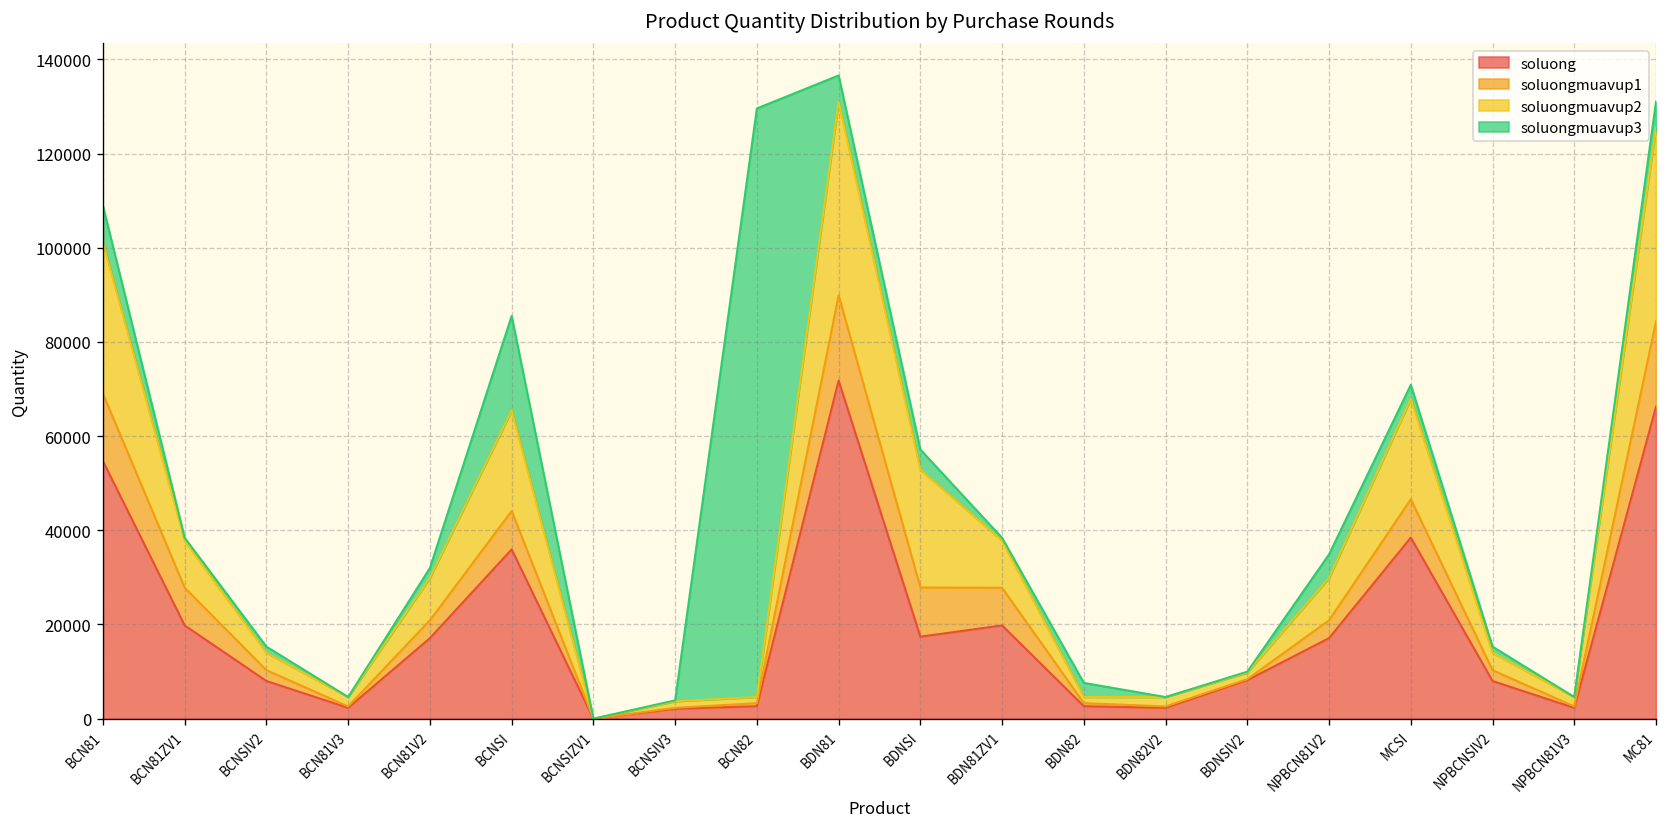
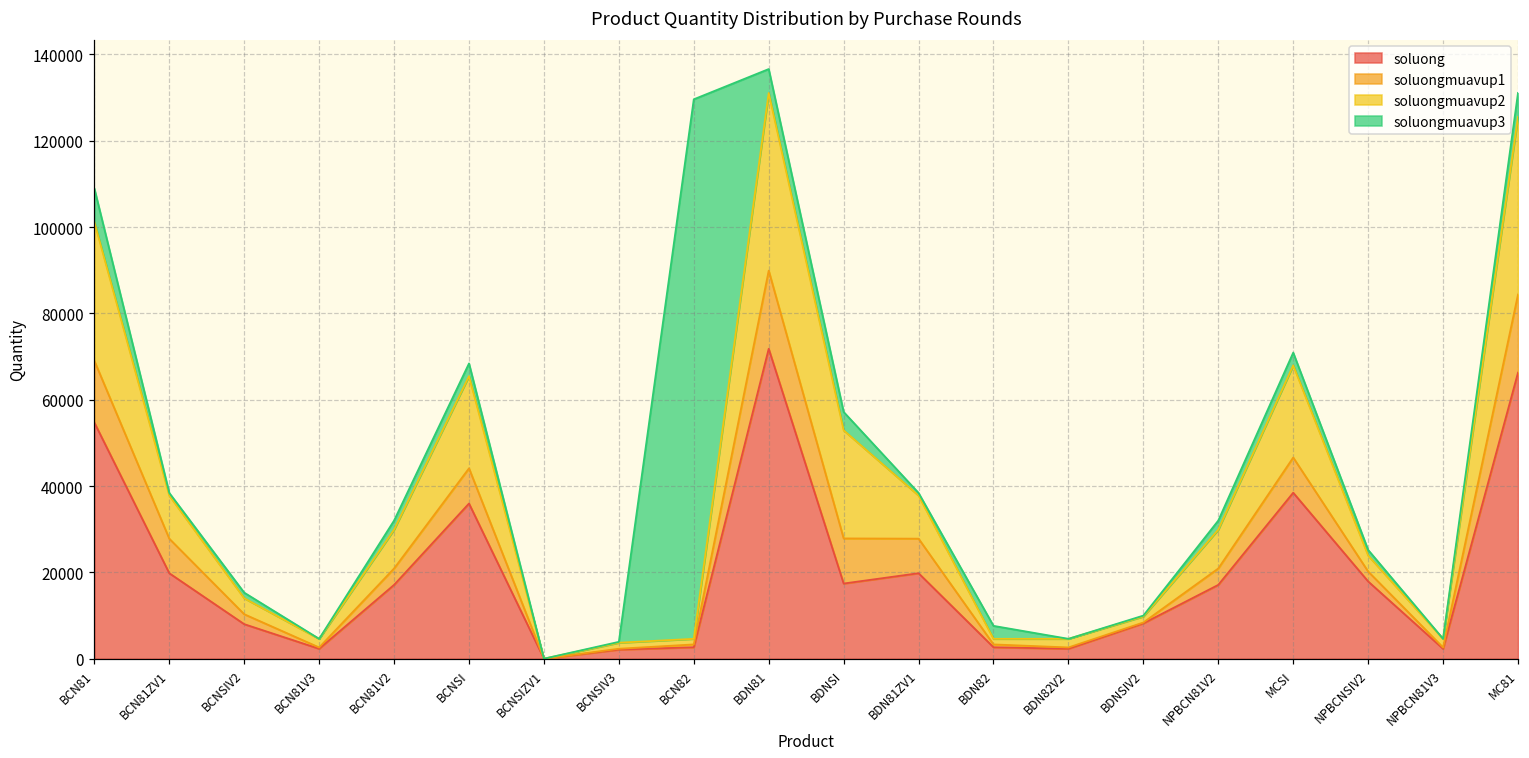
soluongmuavup3, BCNSI: 20000 -> 3000
soluongmuavup3, NPBCN81V2: 5000 -> 2000
soluong, NPBCNSIV2: 8000 -> 18000
